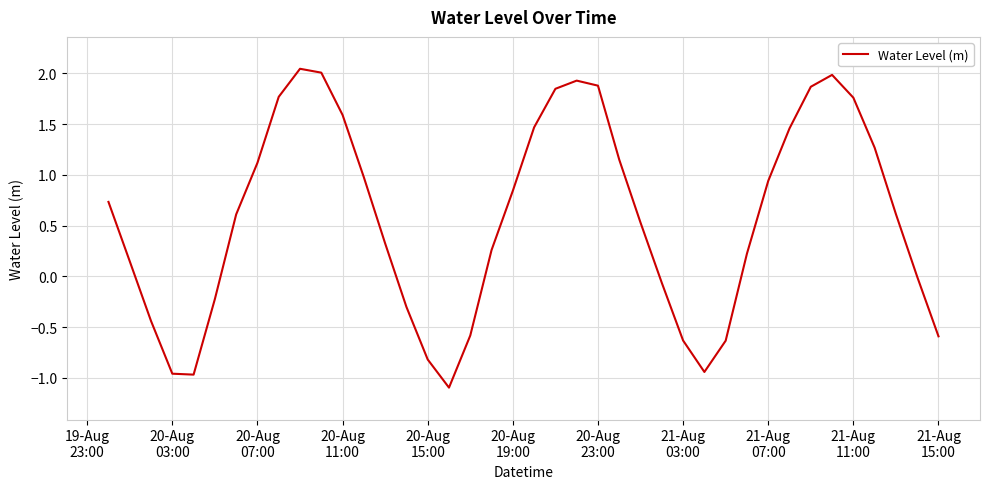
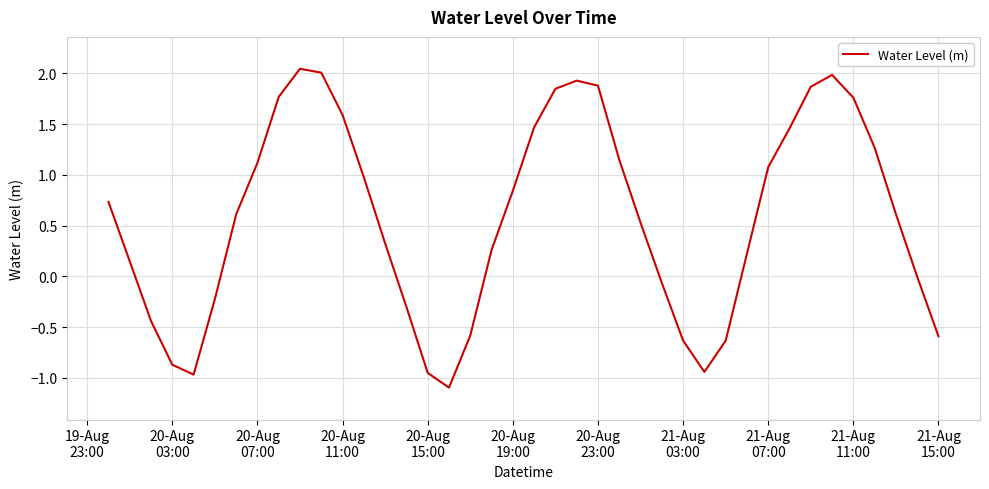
20-Aug 03:00: -0.96 -> -0.87
20-Aug 15:00: -0.82 -> -0.95
21-Aug 07:00: 0.94 -> 1.08
